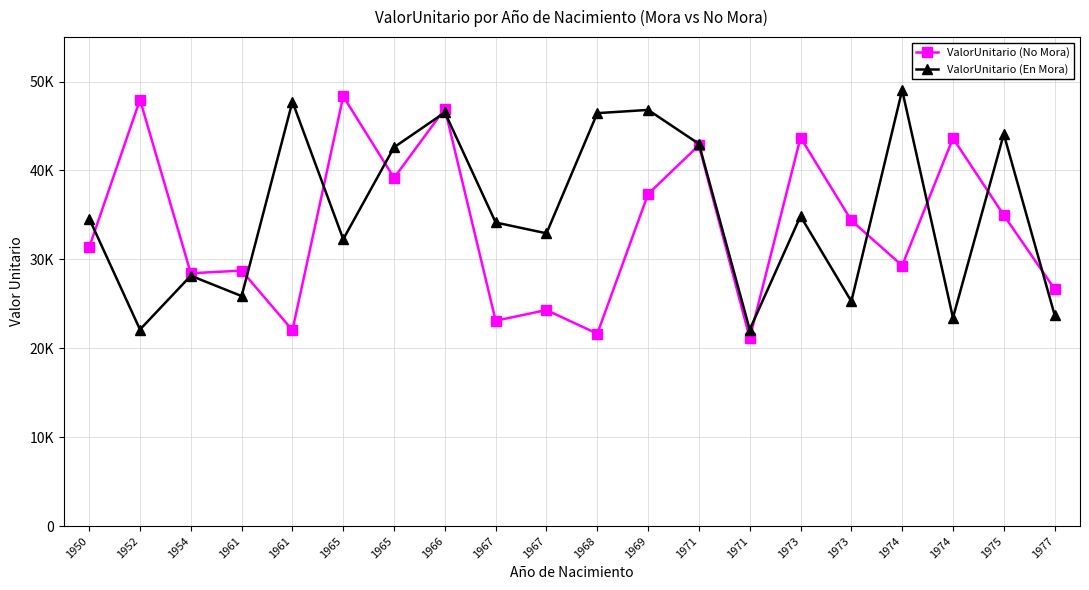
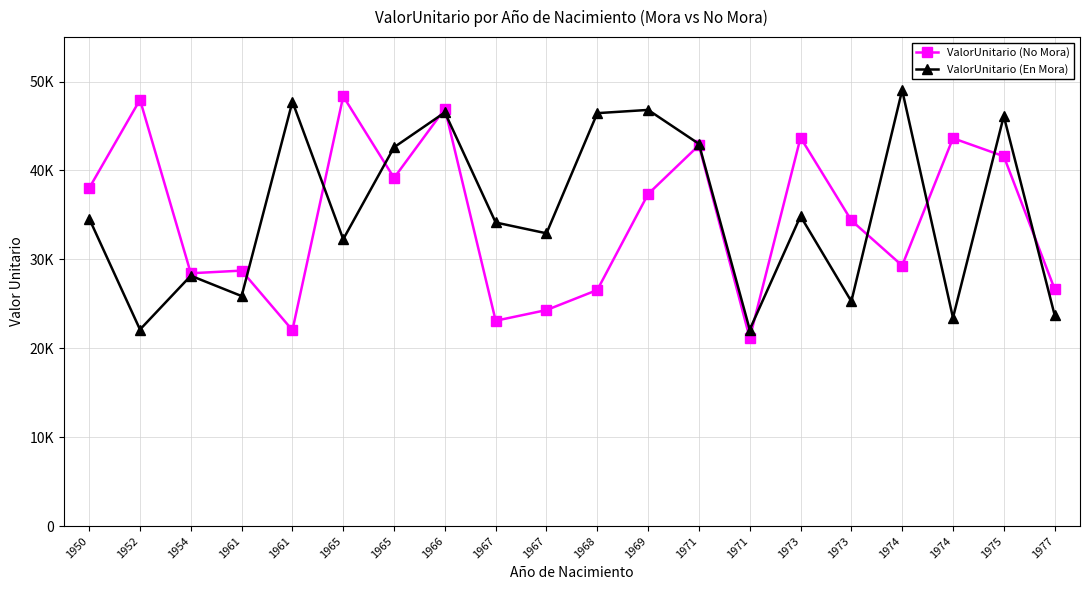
ValorUnitario (No Mora), 1950: 31000 -> 38000
ValorUnitario (No Mora), 1968: 22000 -> 27000
ValorUnitario (No Mora), 1975: 35000 -> 42000
ValorUnitario (En Mora), 1975: 44000 -> 46000
